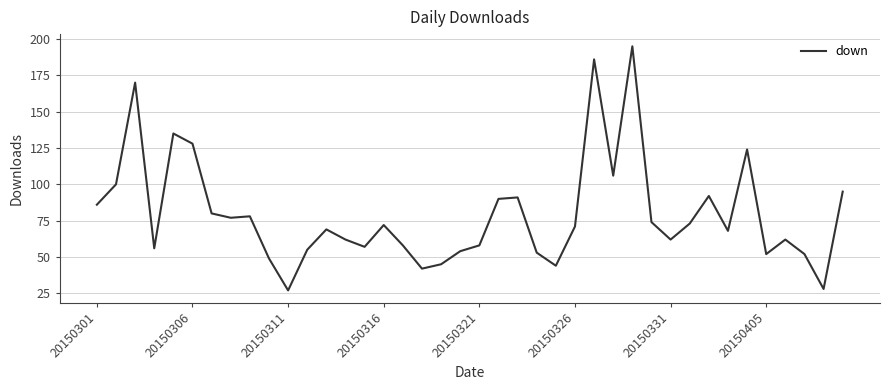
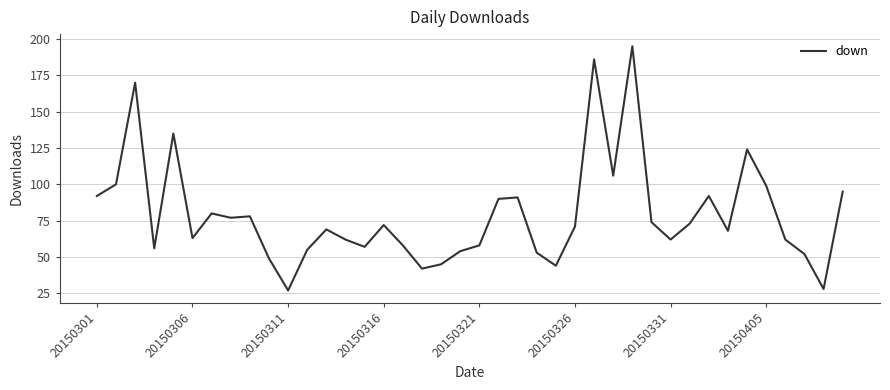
20150301: 86 -> 92
20150306: 128 -> 63
20150405: 52 -> 99
